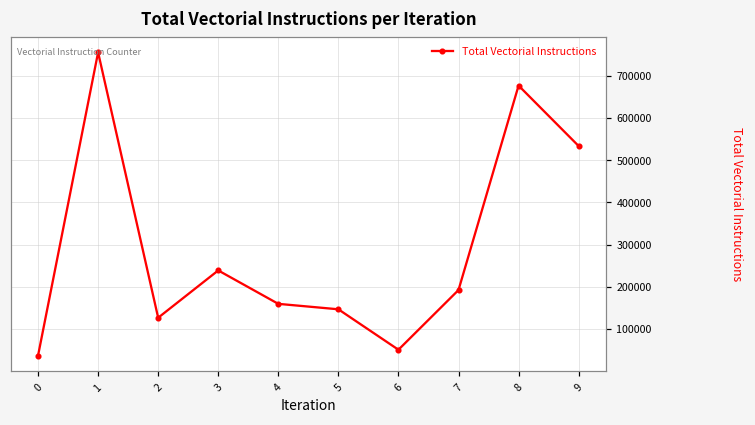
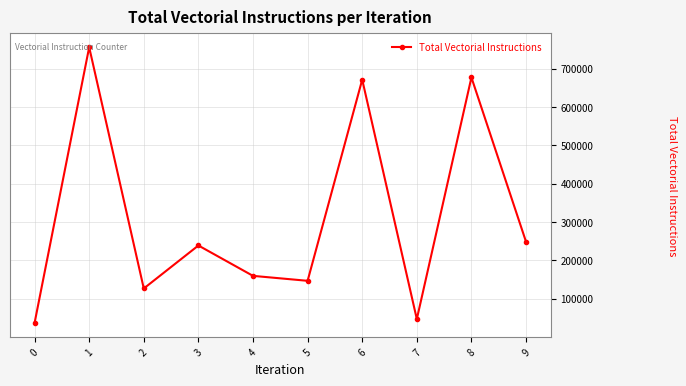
6: 50000 -> 670000
7: 190000 -> 50000
9: 530000 -> 250000
